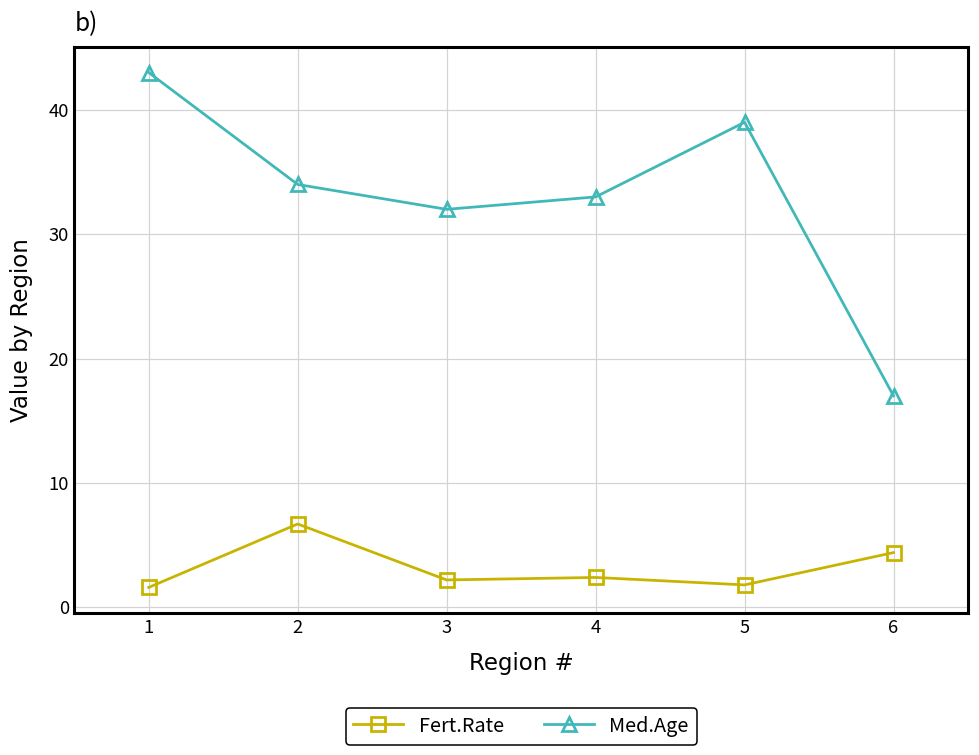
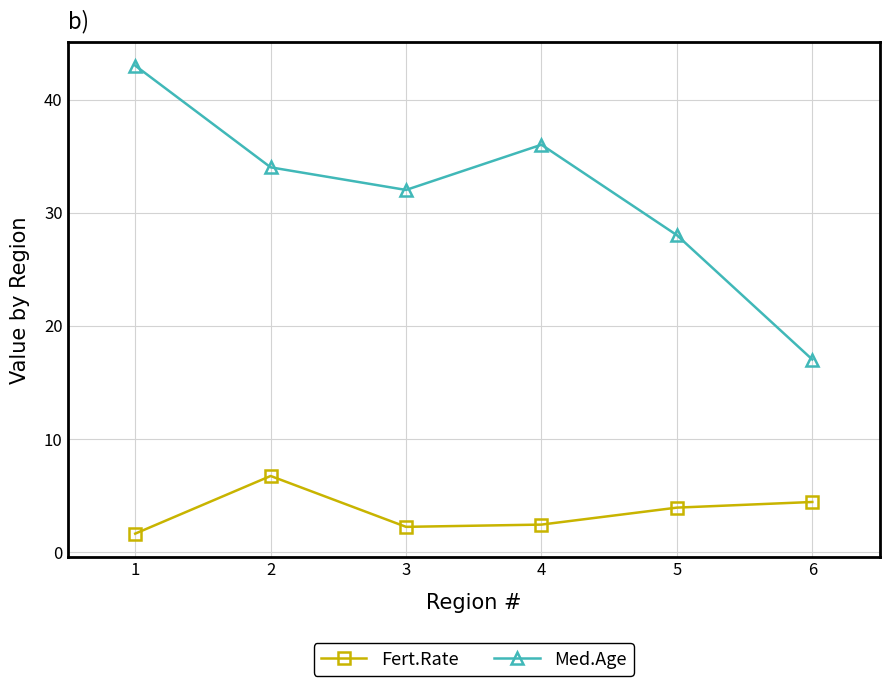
Med.Age, 4: 33 -> 36
Fert.Rate, 5: 1.8 -> 3.9
Med.Age, 5: 39 -> 28
